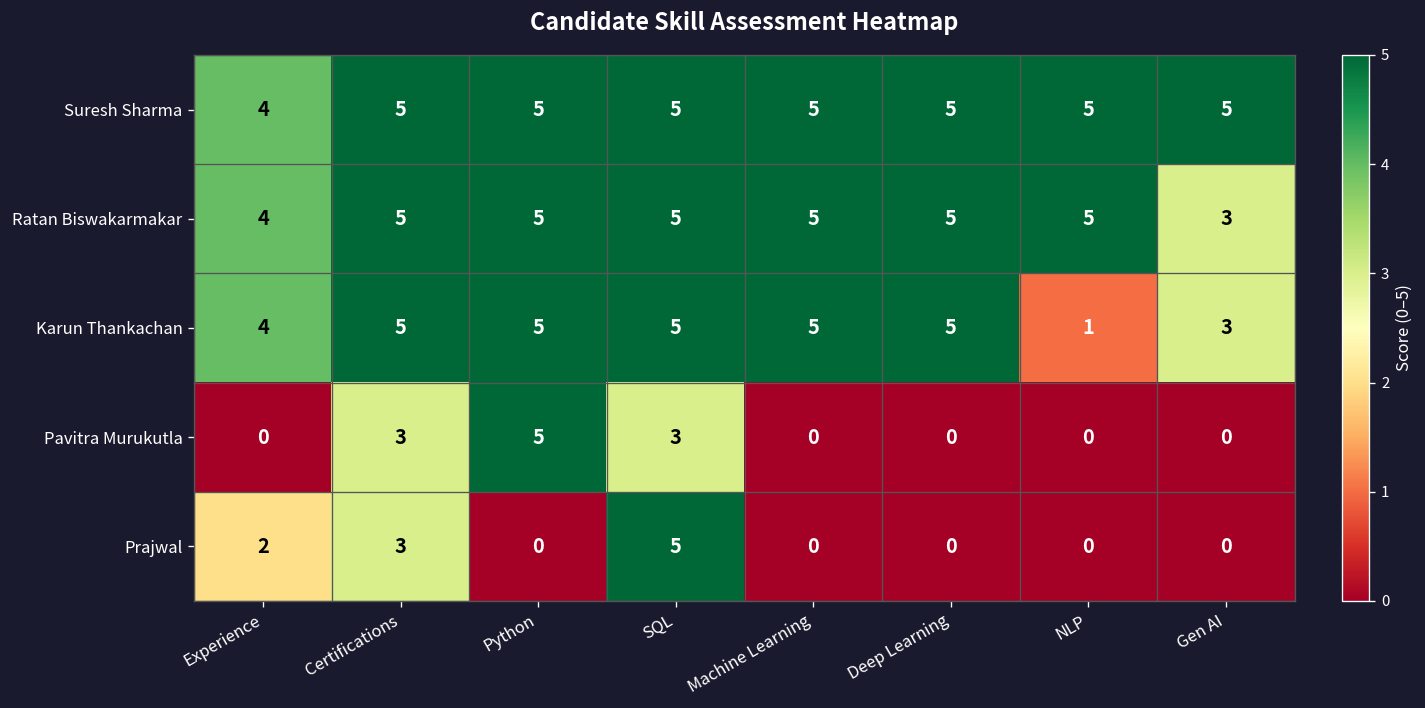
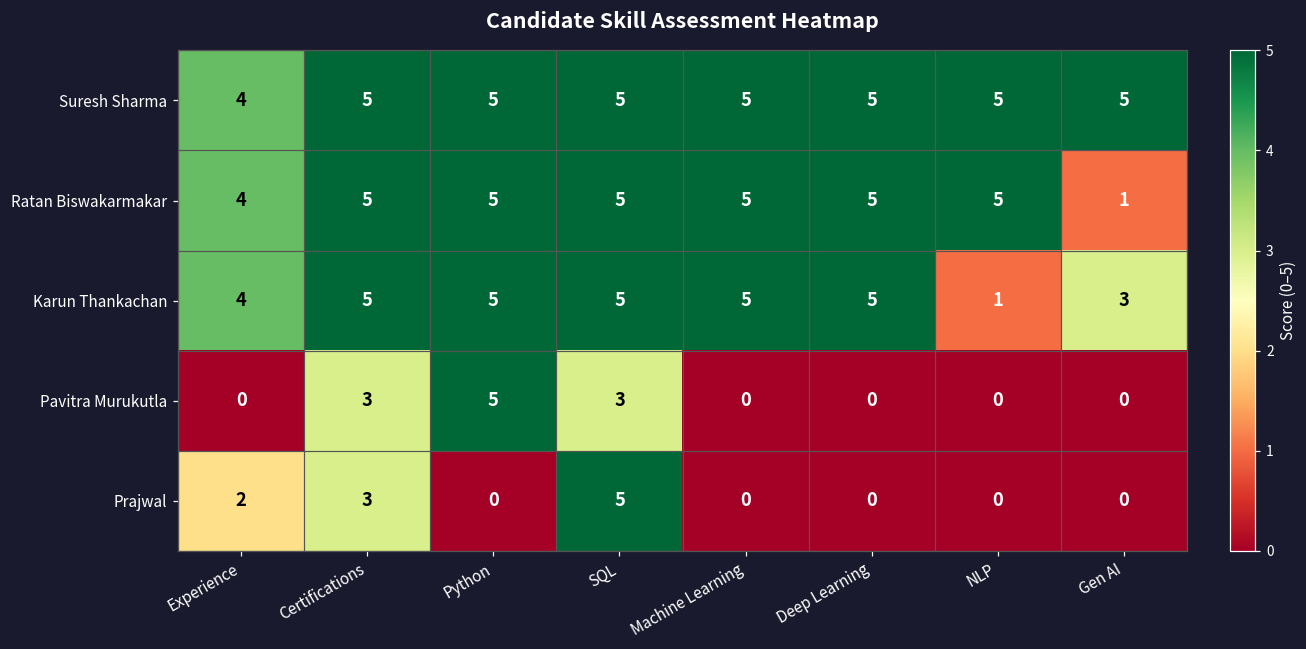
Ratan Biswakarmakar, Gen AI: 3 -> 1
